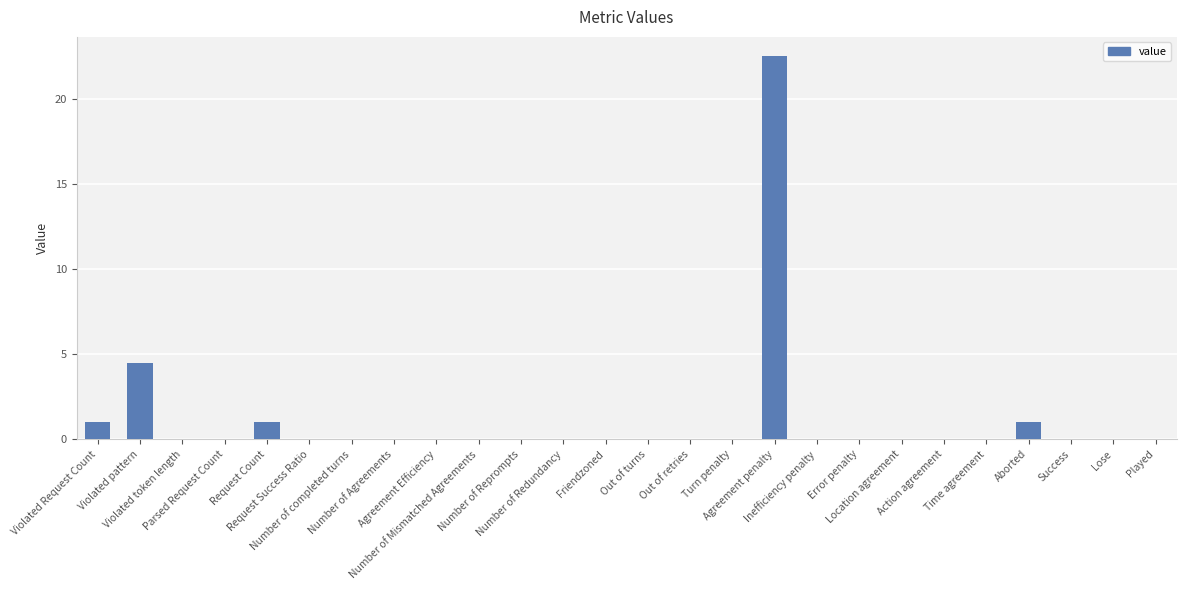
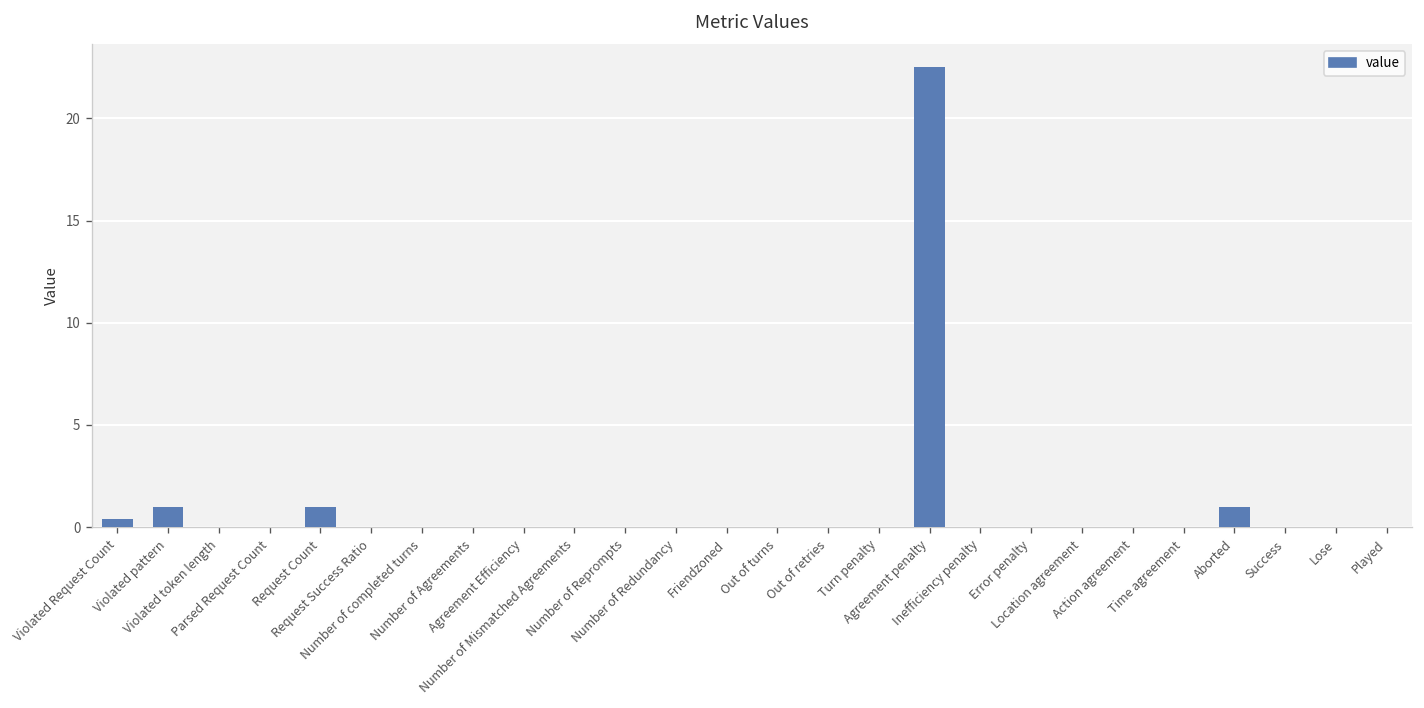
Violated Request Count: 1.0 -> 0.4
Violated pattern: 4.5 -> 1.0
